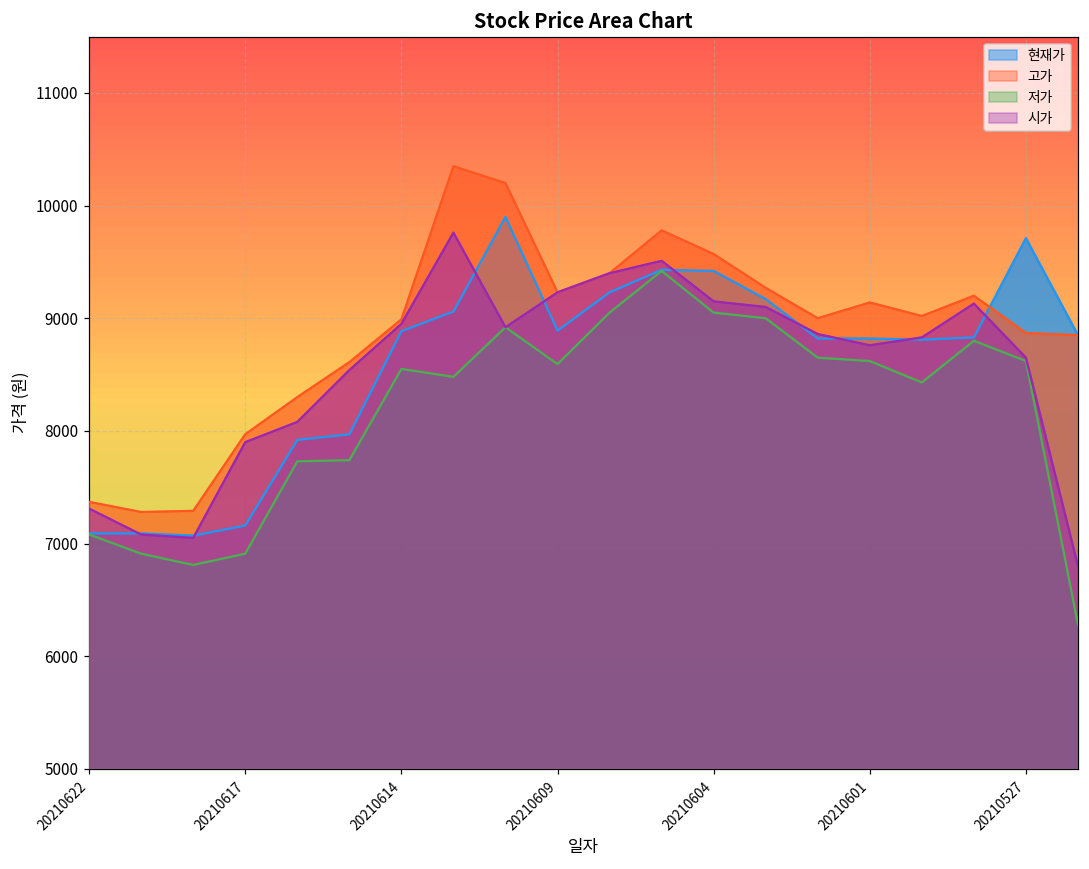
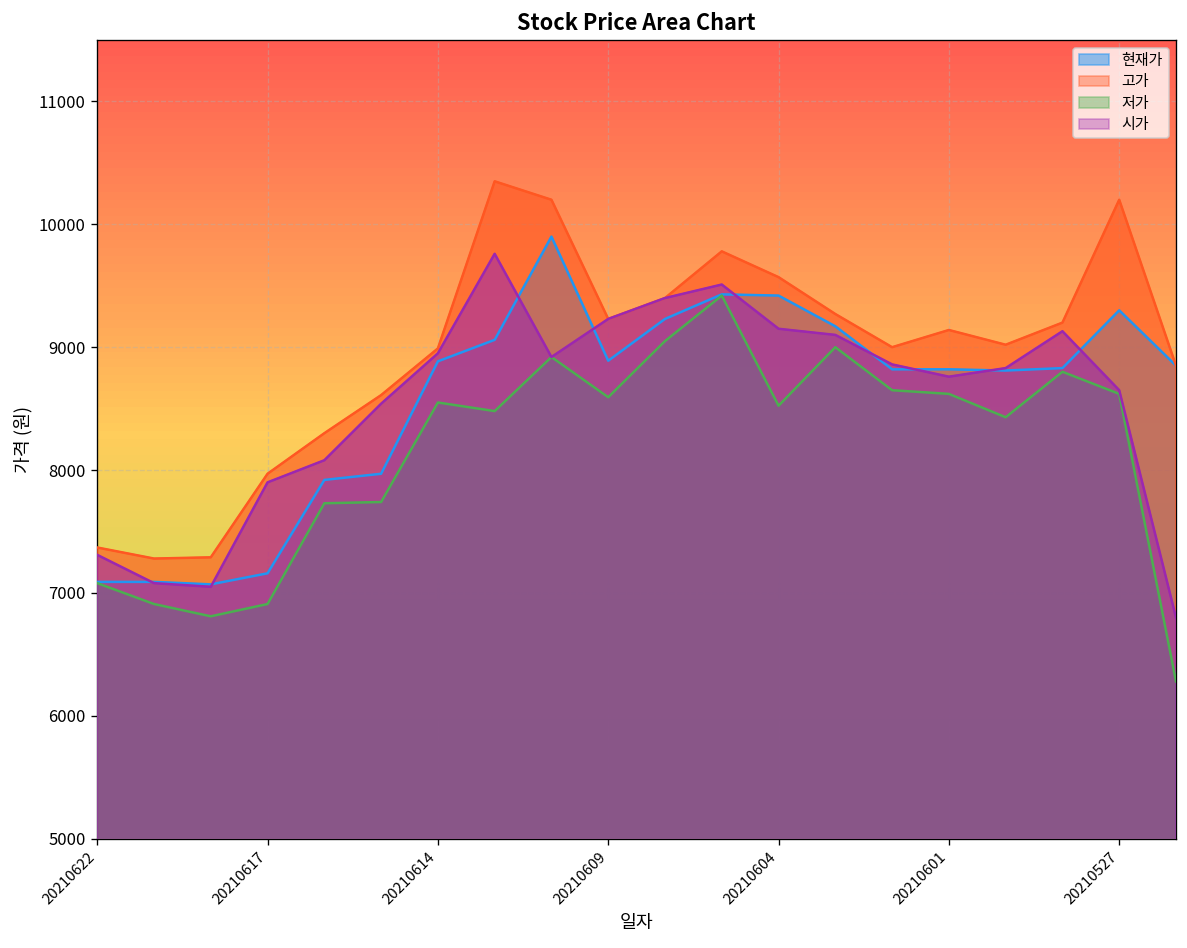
저가, 20210604: 9050 -> 8520
현재가, 20210527: 9710 -> 9300
고가, 20210527: 8870 -> 10200
